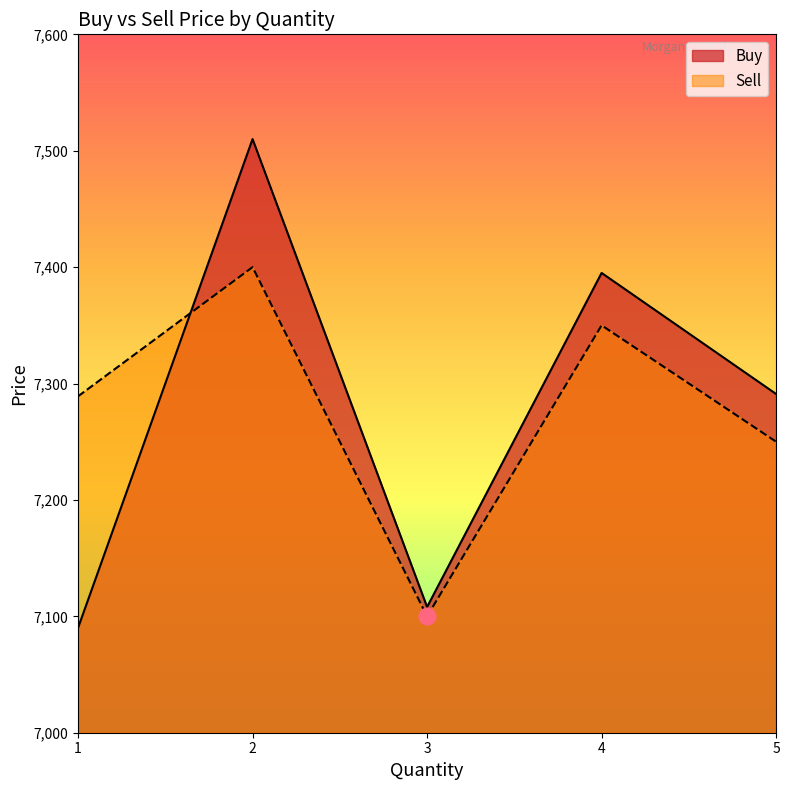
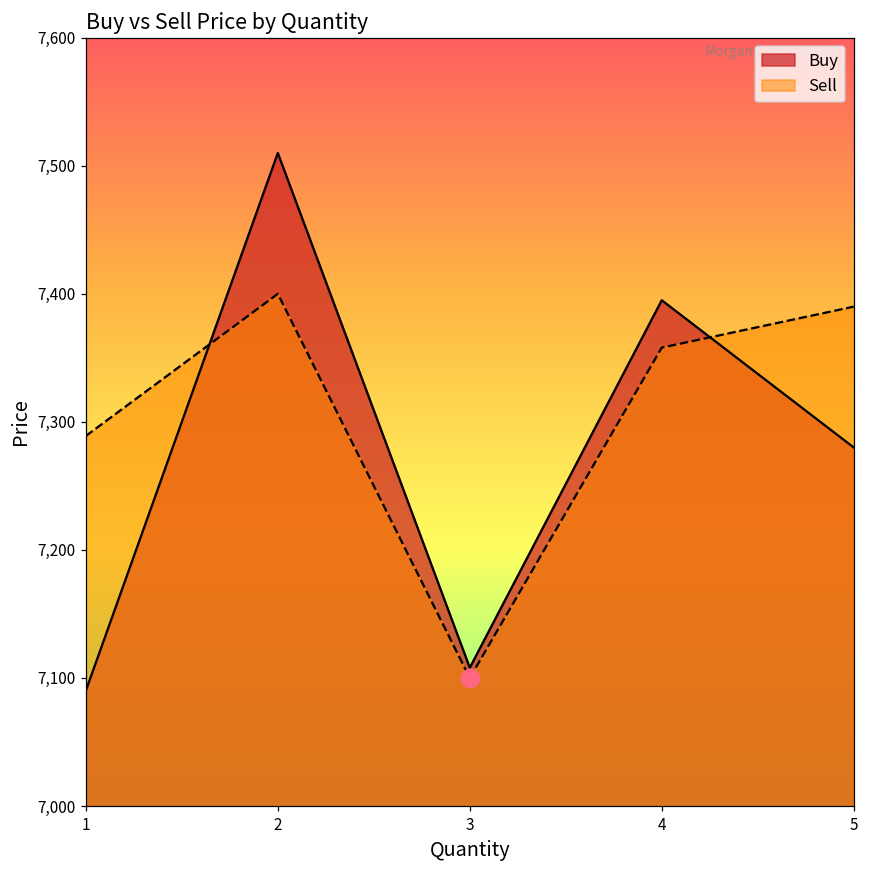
Sell, 4: 7,350 -> 7,358
Buy, 5: 7,291 -> 7,280
Sell, 5: 7,250 -> 7,390
